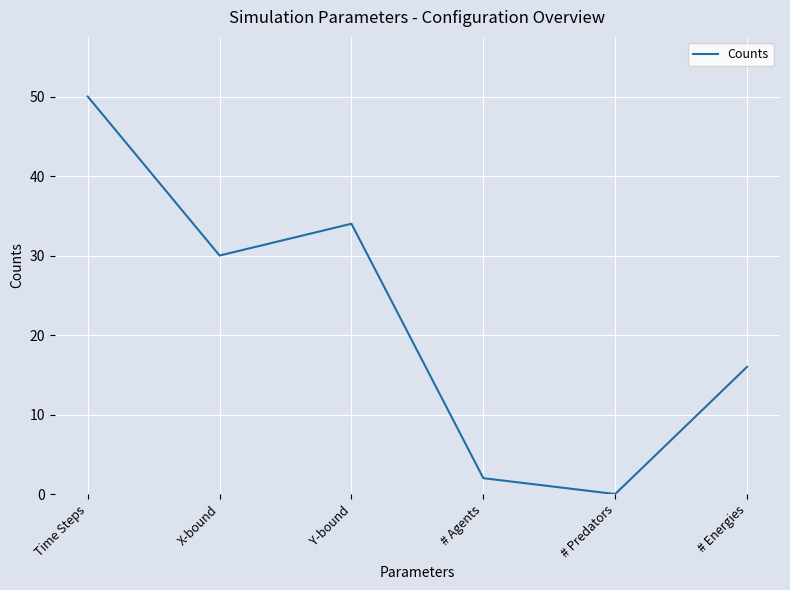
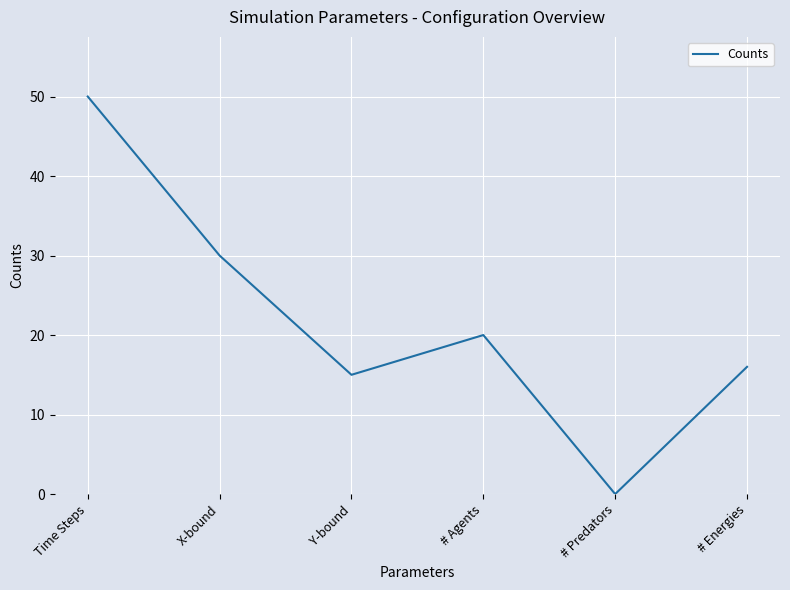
Y-bound: 34 -> 15
# Agents: 2 -> 20
